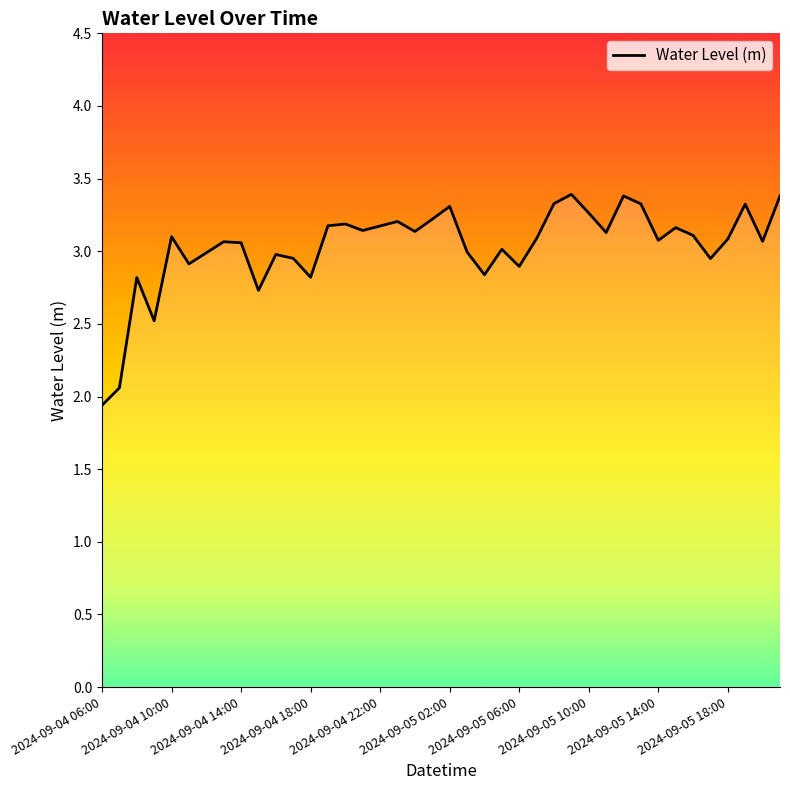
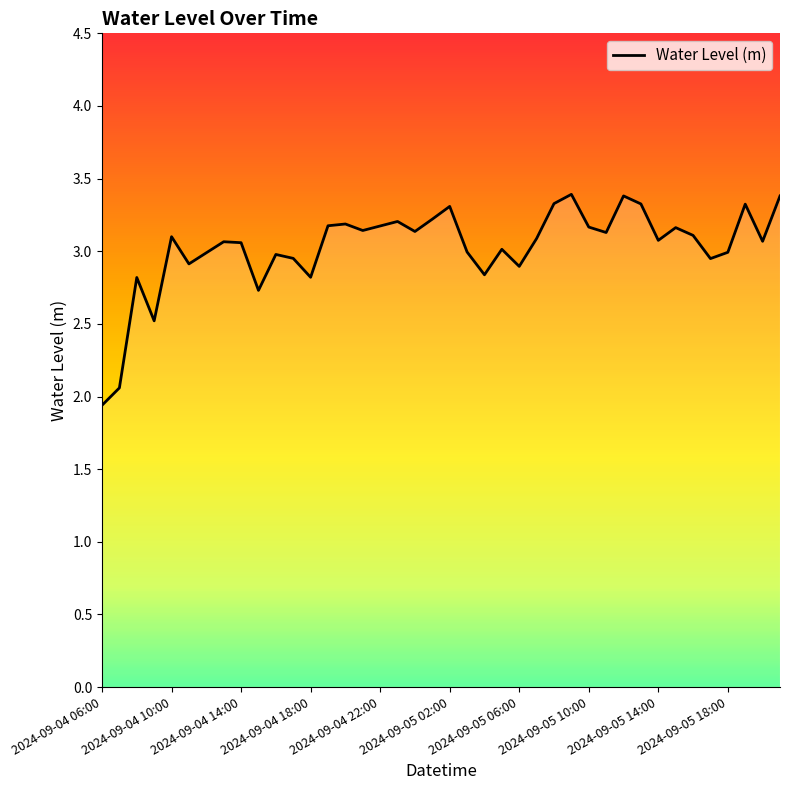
2024-09-05 10:00: 3.26 -> 3.17
2024-09-05 18:00: 3.08 -> 2.99
